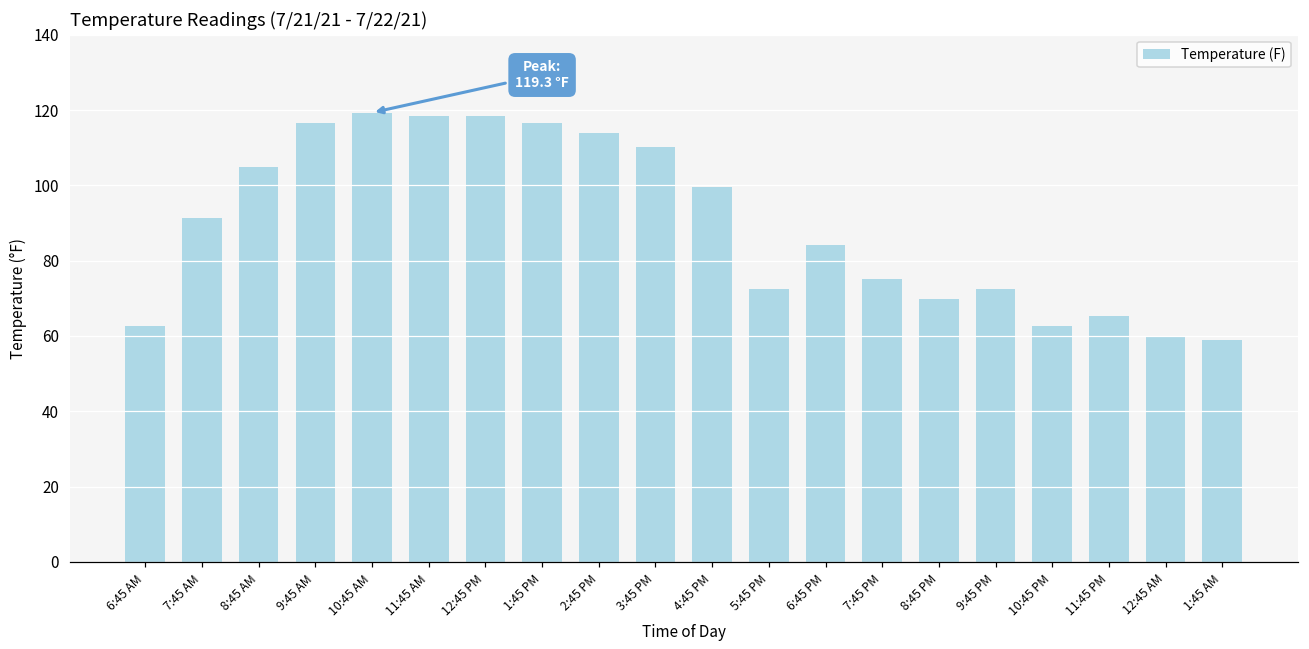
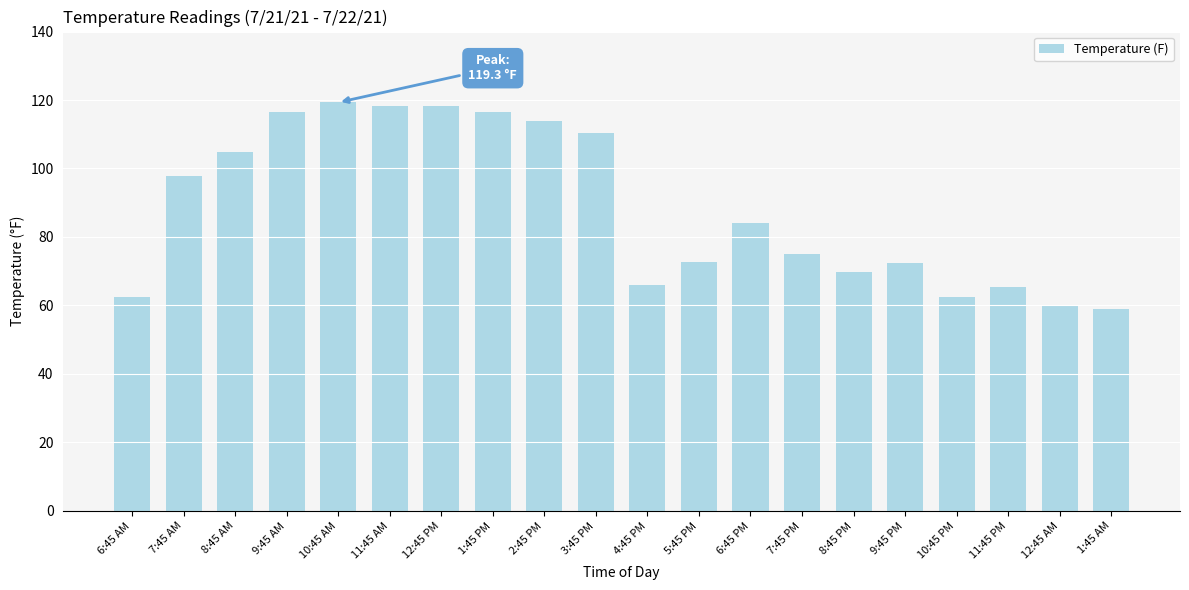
7:45 AM: 91 -> 98
4:45 PM: 100 -> 66
